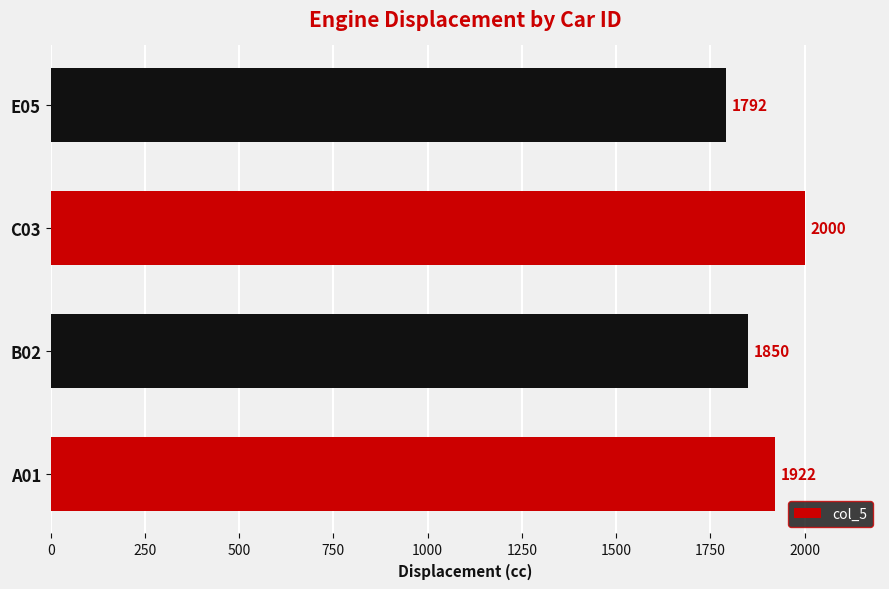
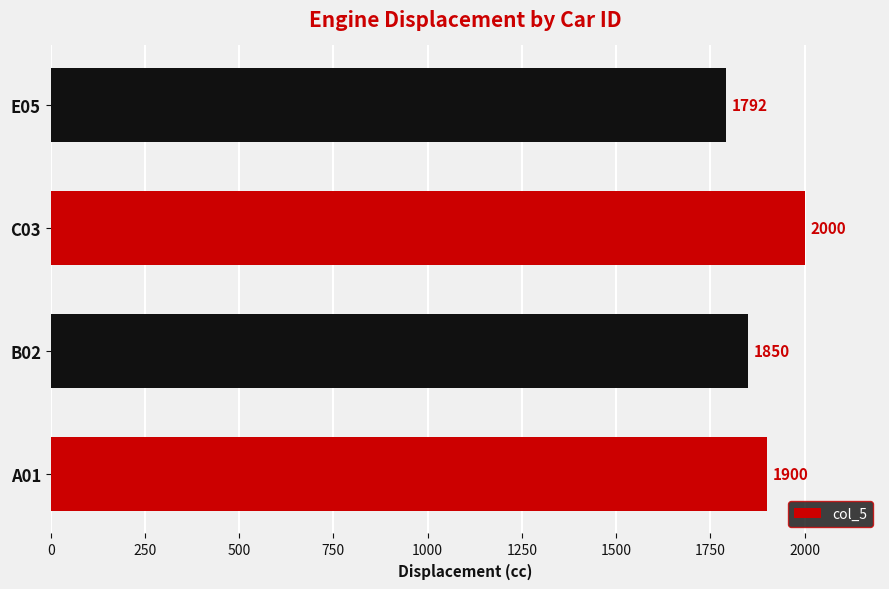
A01: 1922 -> 1900
